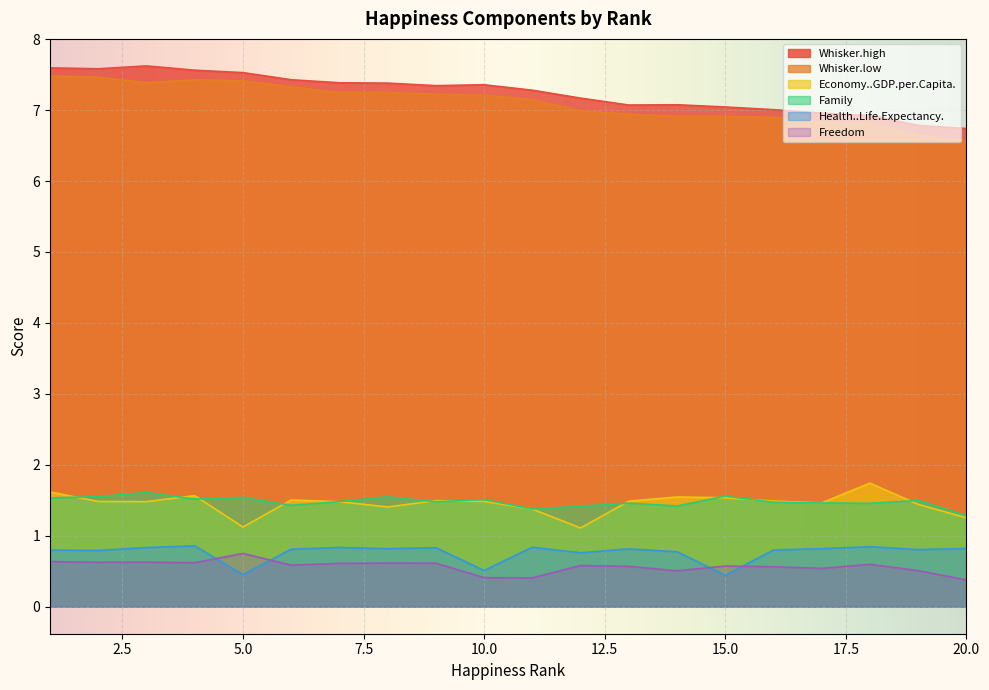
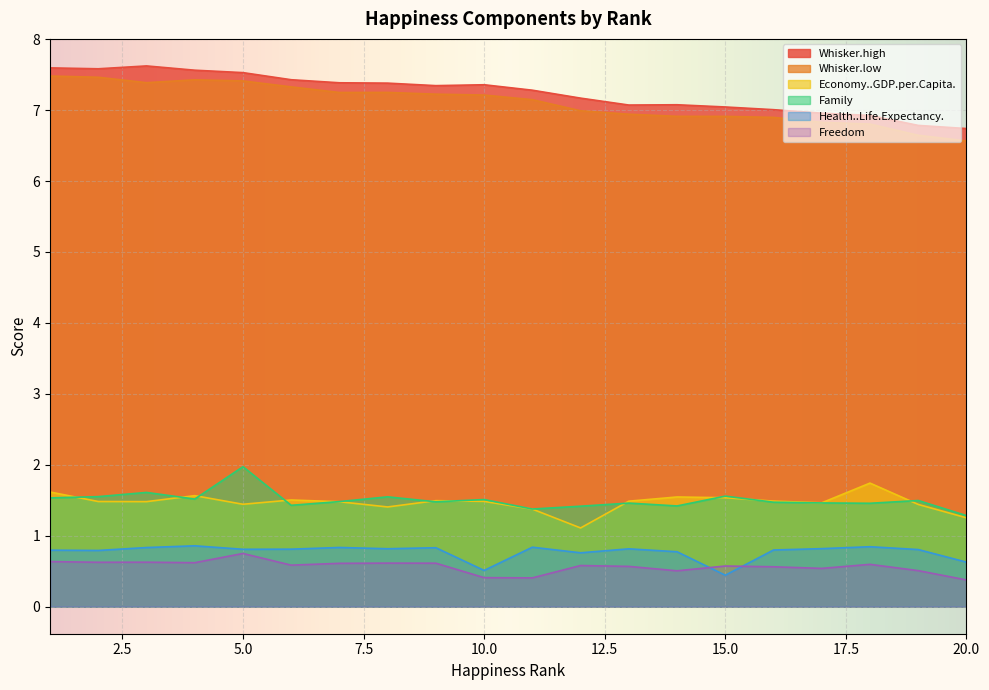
Economy..GDP.per.Capita., 5.0: 1.1 -> 1.4
Family, 5.0: 1.5 -> 2.0
Health..Life.Expectancy., 5.0: 0.5 -> 0.8
Health..Life.Expectancy., 20.0: 0.8 -> 0.6
